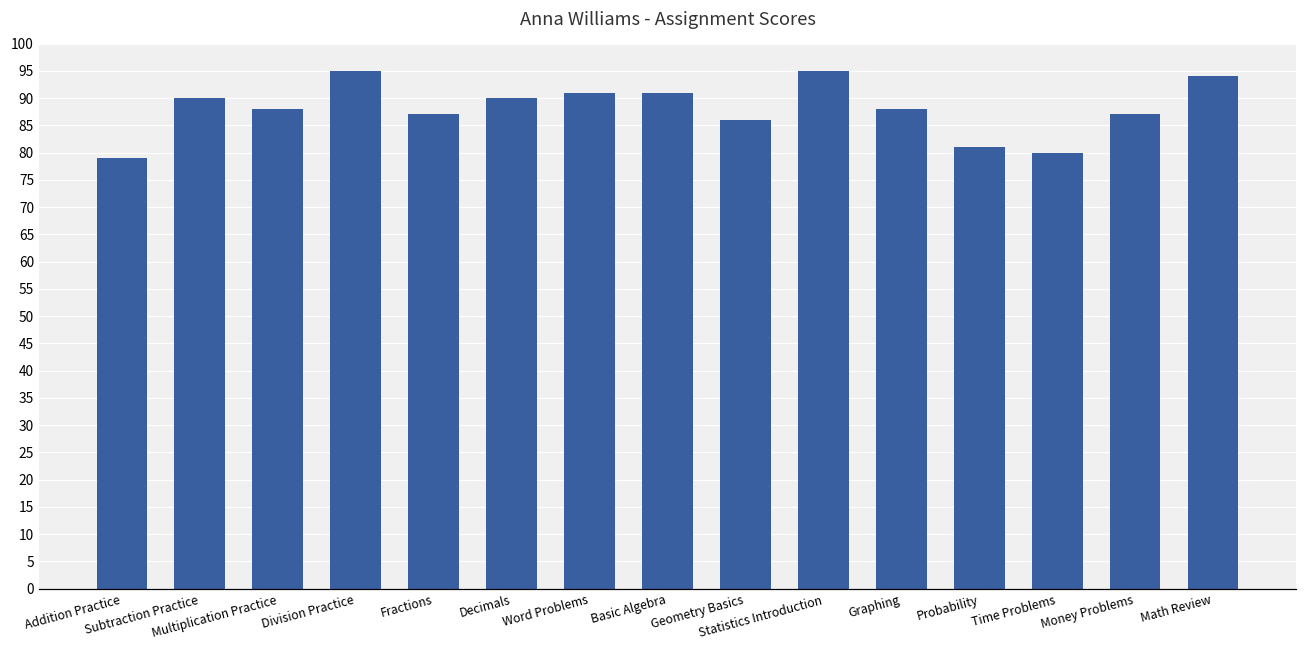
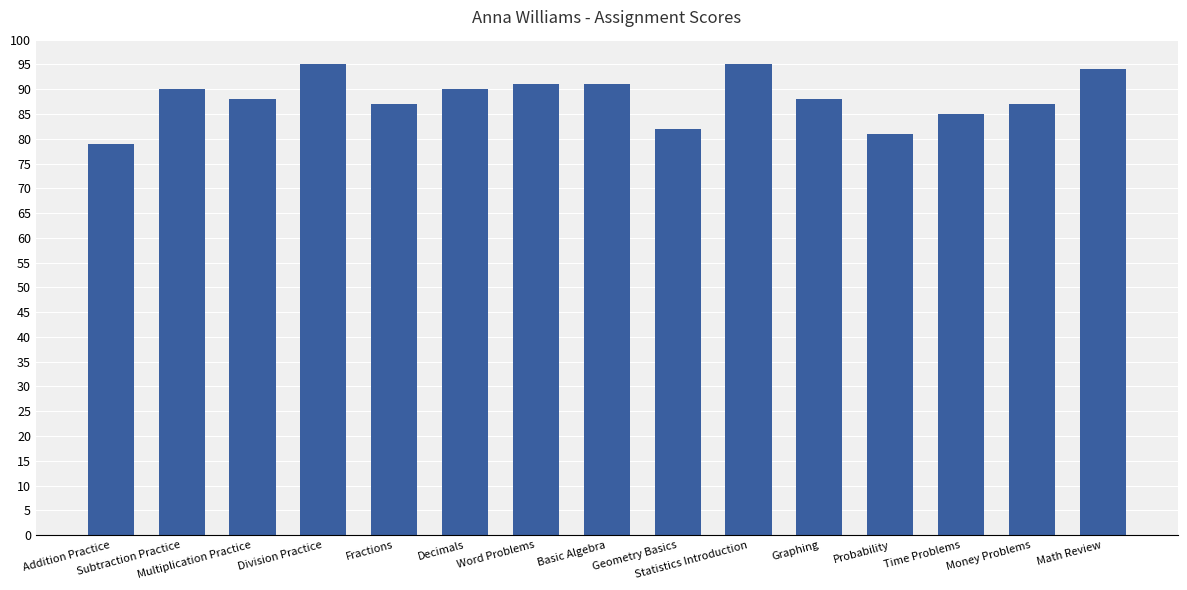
Geometry Basics: 86 -> 82
Time Problems: 80 -> 85
